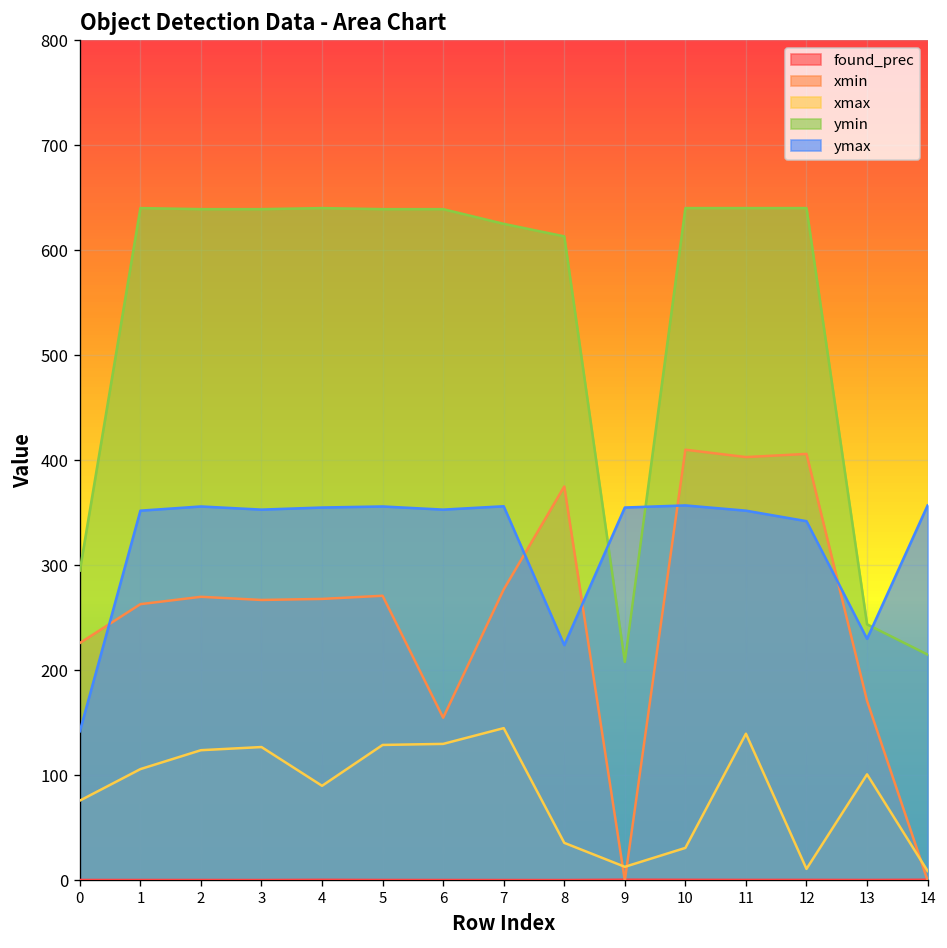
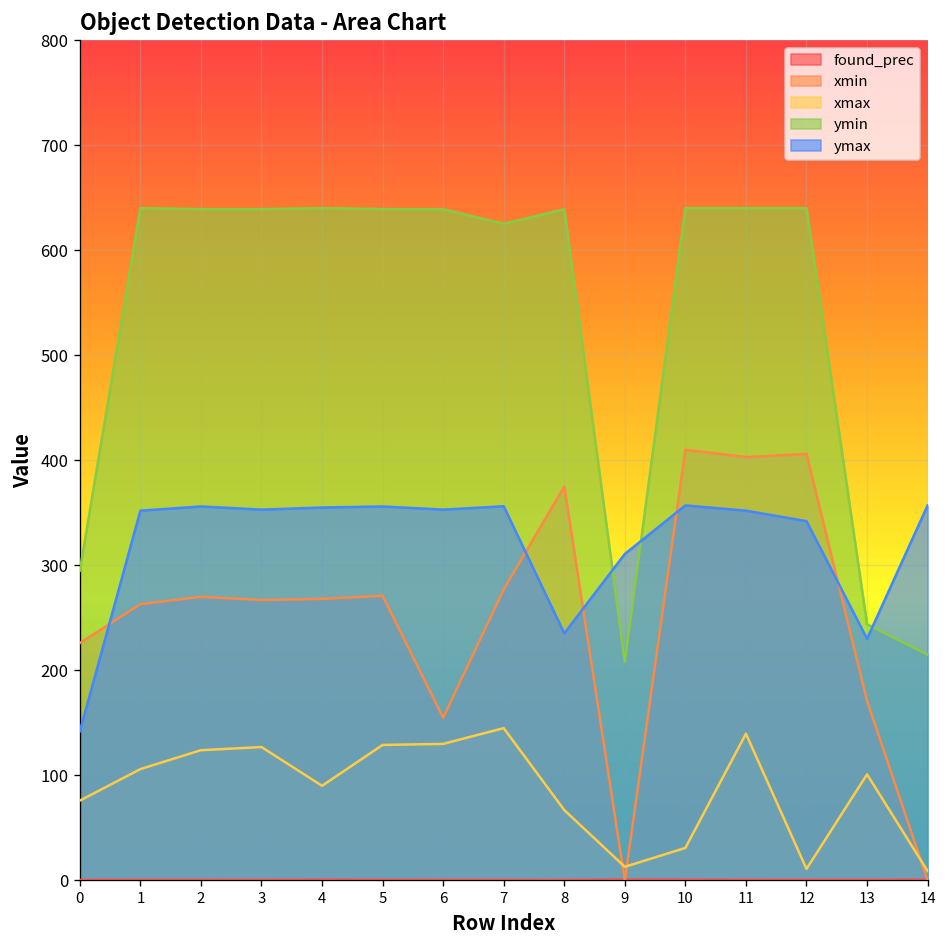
xmax, 8: 40 -> 70
ymin, 8: 610 -> 640
ymax, 8: 220 -> 240
ymax, 9: 360 -> 310
